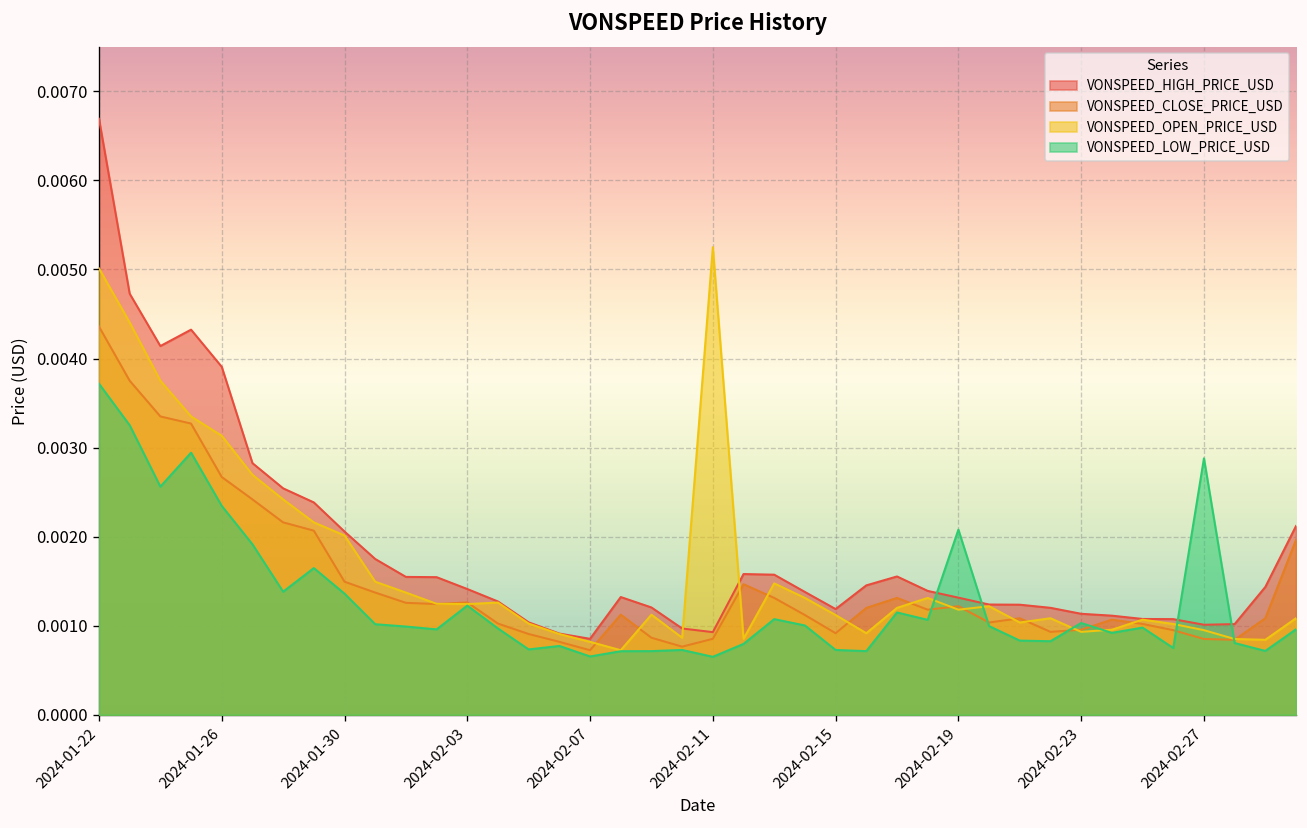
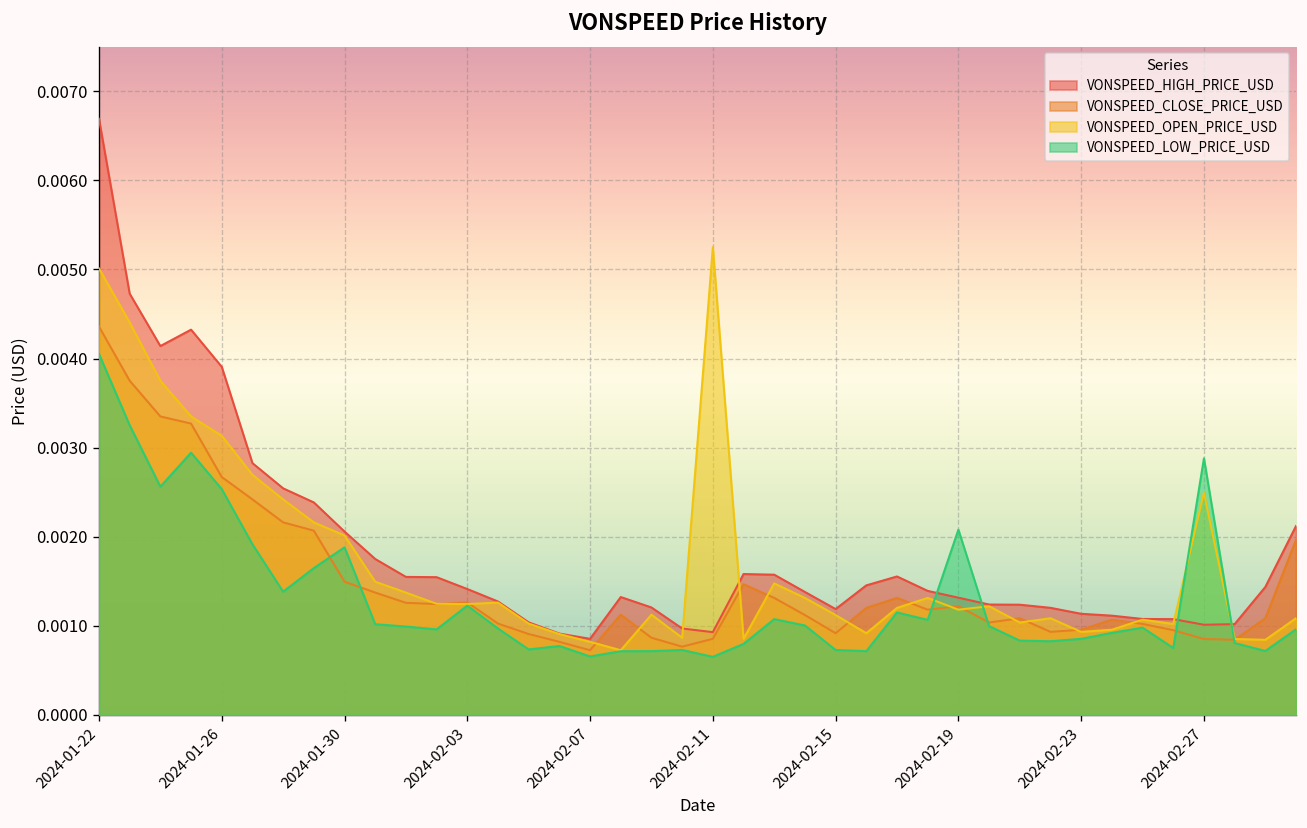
VONSPEED_LOW_PRICE_USD, 2024-01-22: 0.0037 -> 0.0041
VONSPEED_LOW_PRICE_USD, 2024-01-26: 0.0023 -> 0.0025
VONSPEED_LOW_PRICE_USD, 2024-01-30: 0.0014 -> 0.0019
VONSPEED_LOW_PRICE_USD, 2024-02-23: 0.0010 -> 0.0009
VONSPEED_OPEN_PRICE_USD, 2024-02-27: 0.0010 -> 0.0025
